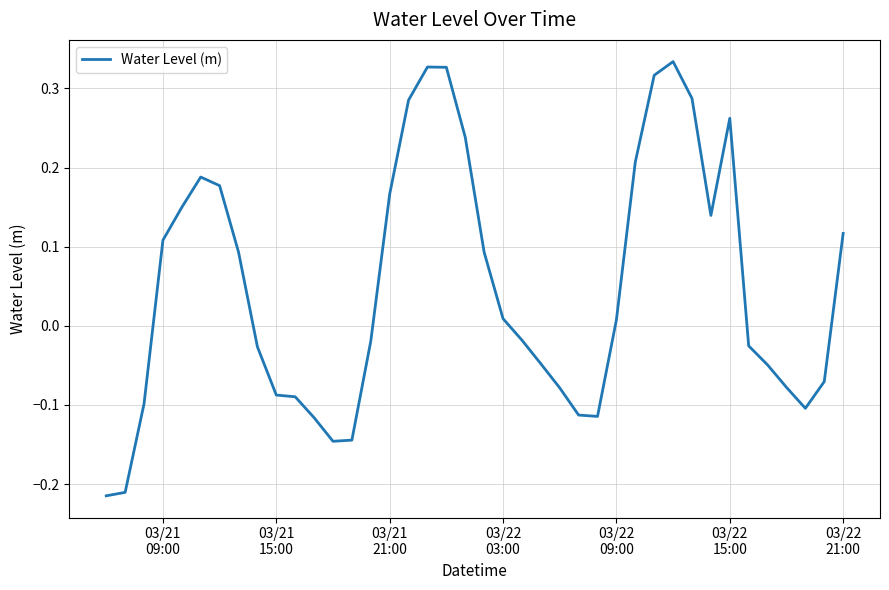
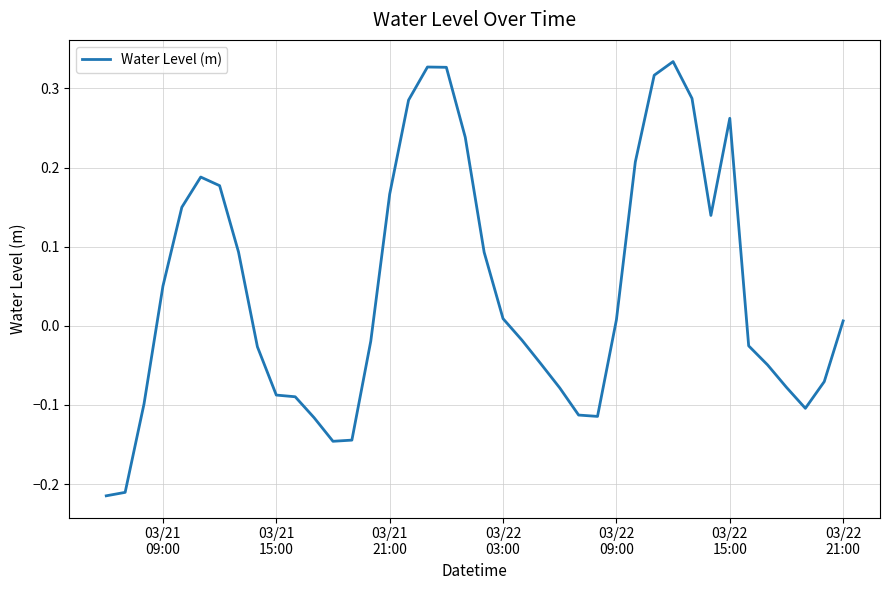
03/21 09:00: 0.11 -> 0.05
03/22 21:00: 0.12 -> 0.01
